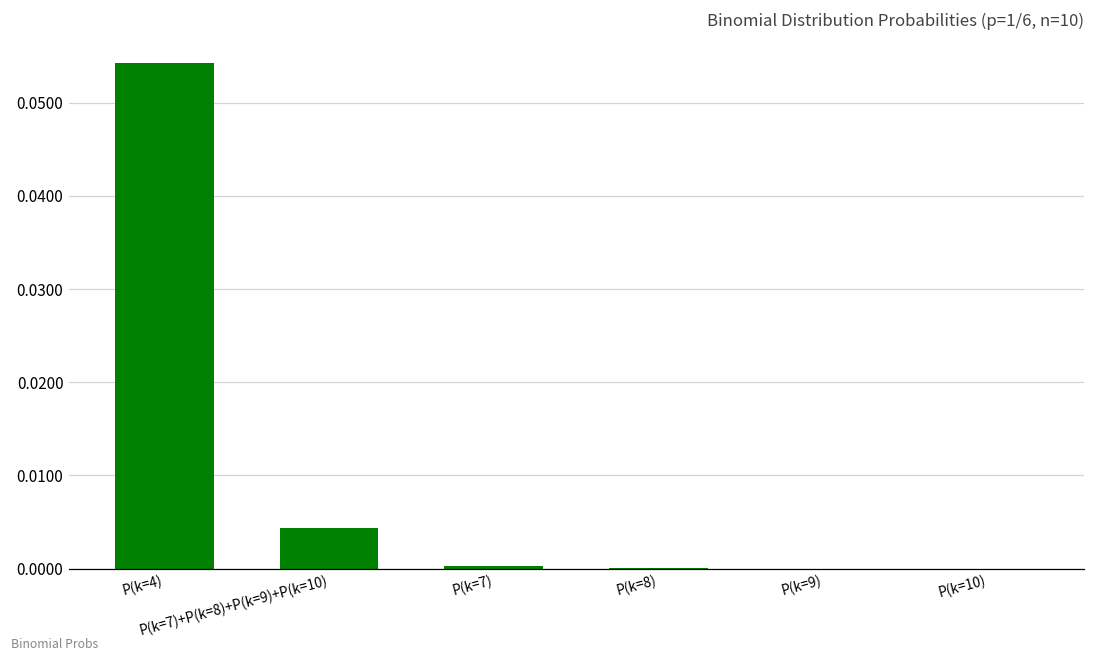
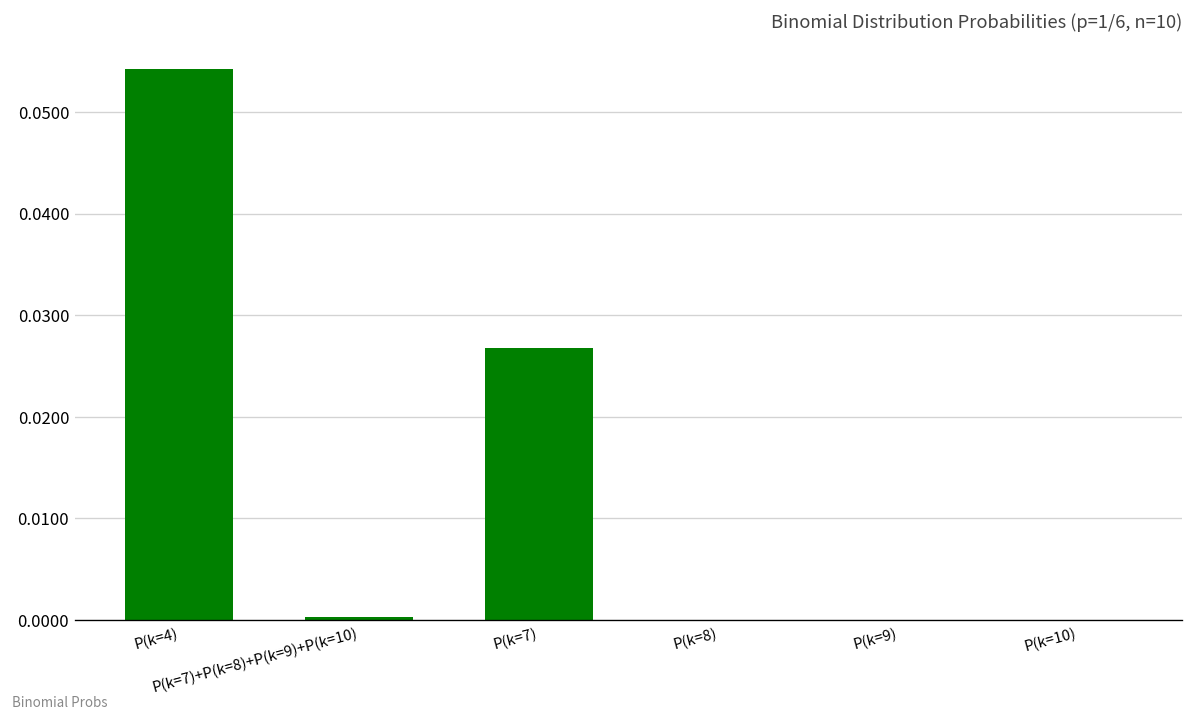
P(k=7)+P(k=8)+P(k=9)+P(k=10): 0.004 -> 0.000
P(k=7): 0.000 -> 0.027
